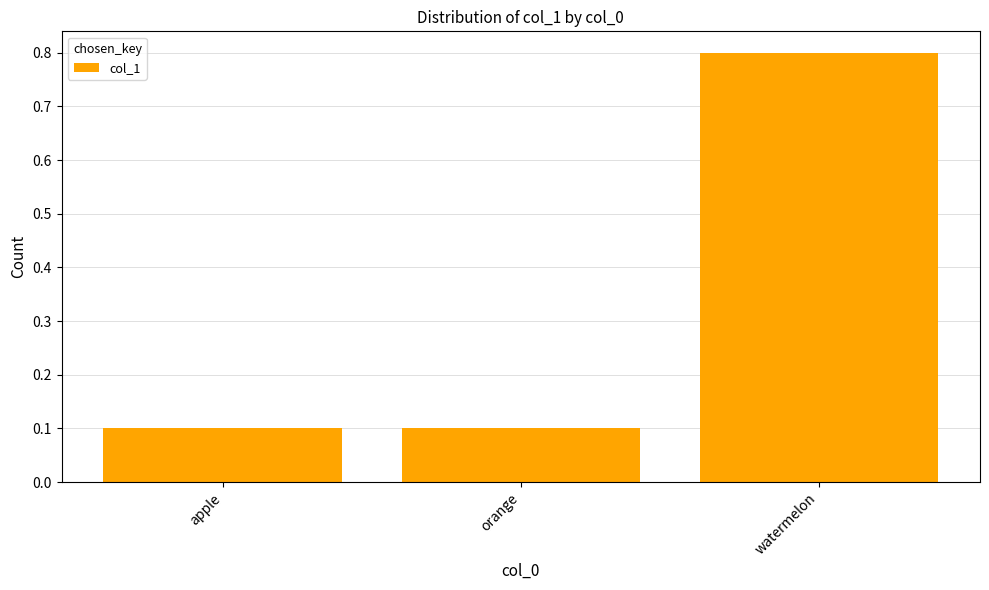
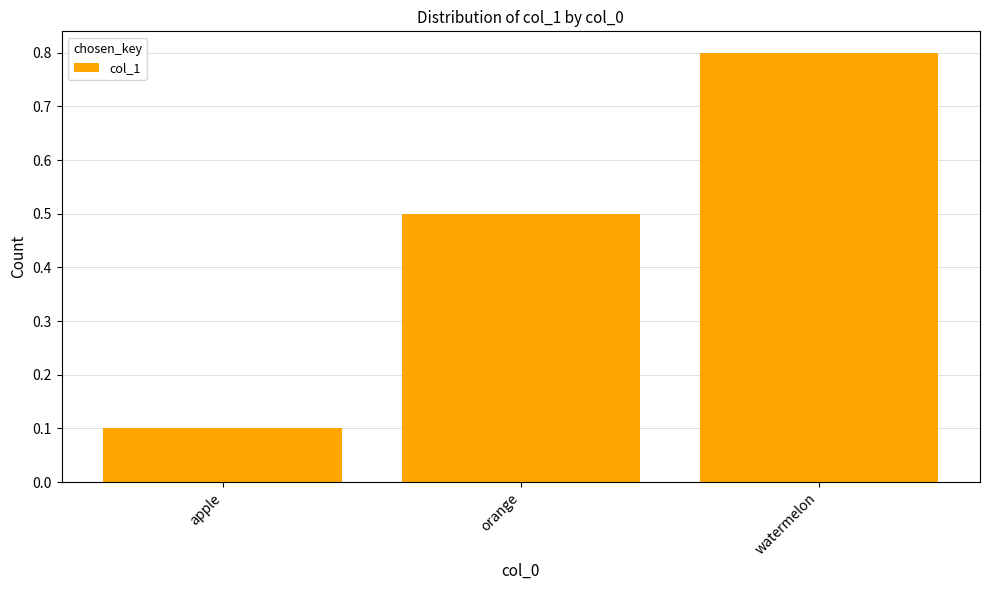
orange: 0.1 -> 0.5
